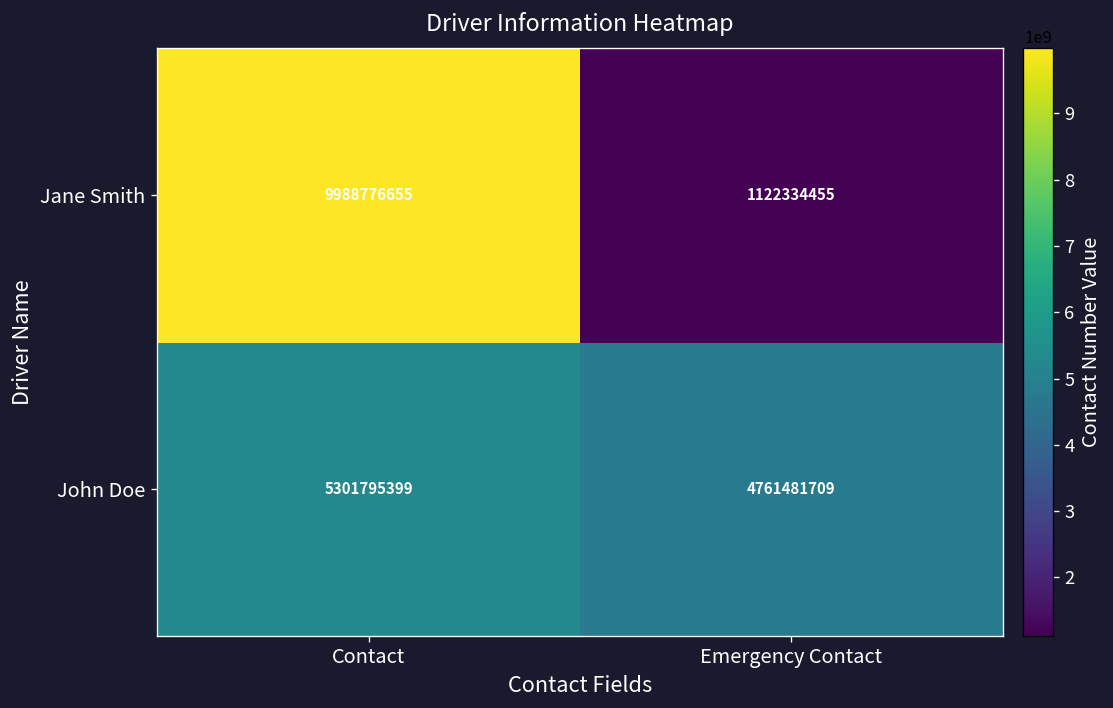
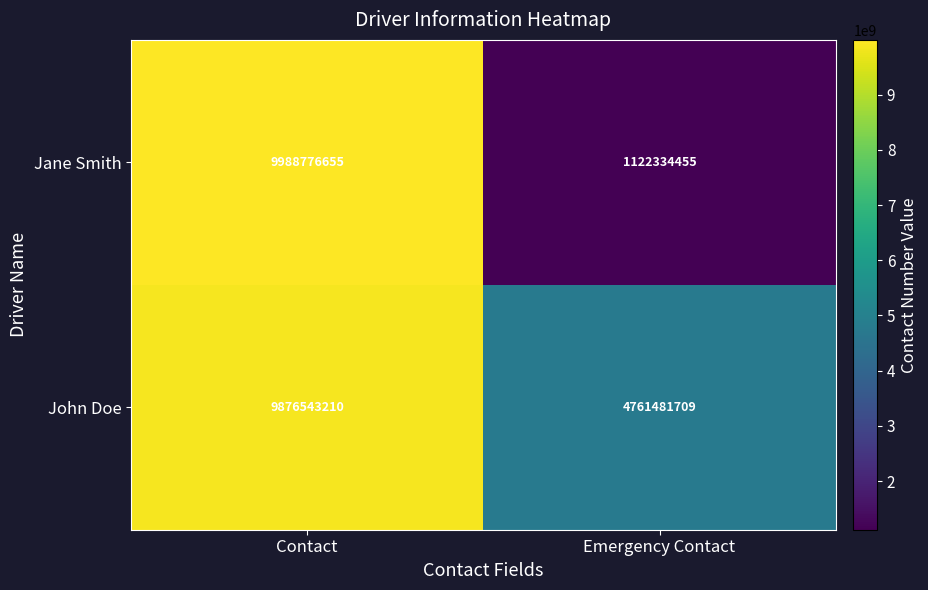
John Doe, Contact: 5301795399 -> 9876543210
